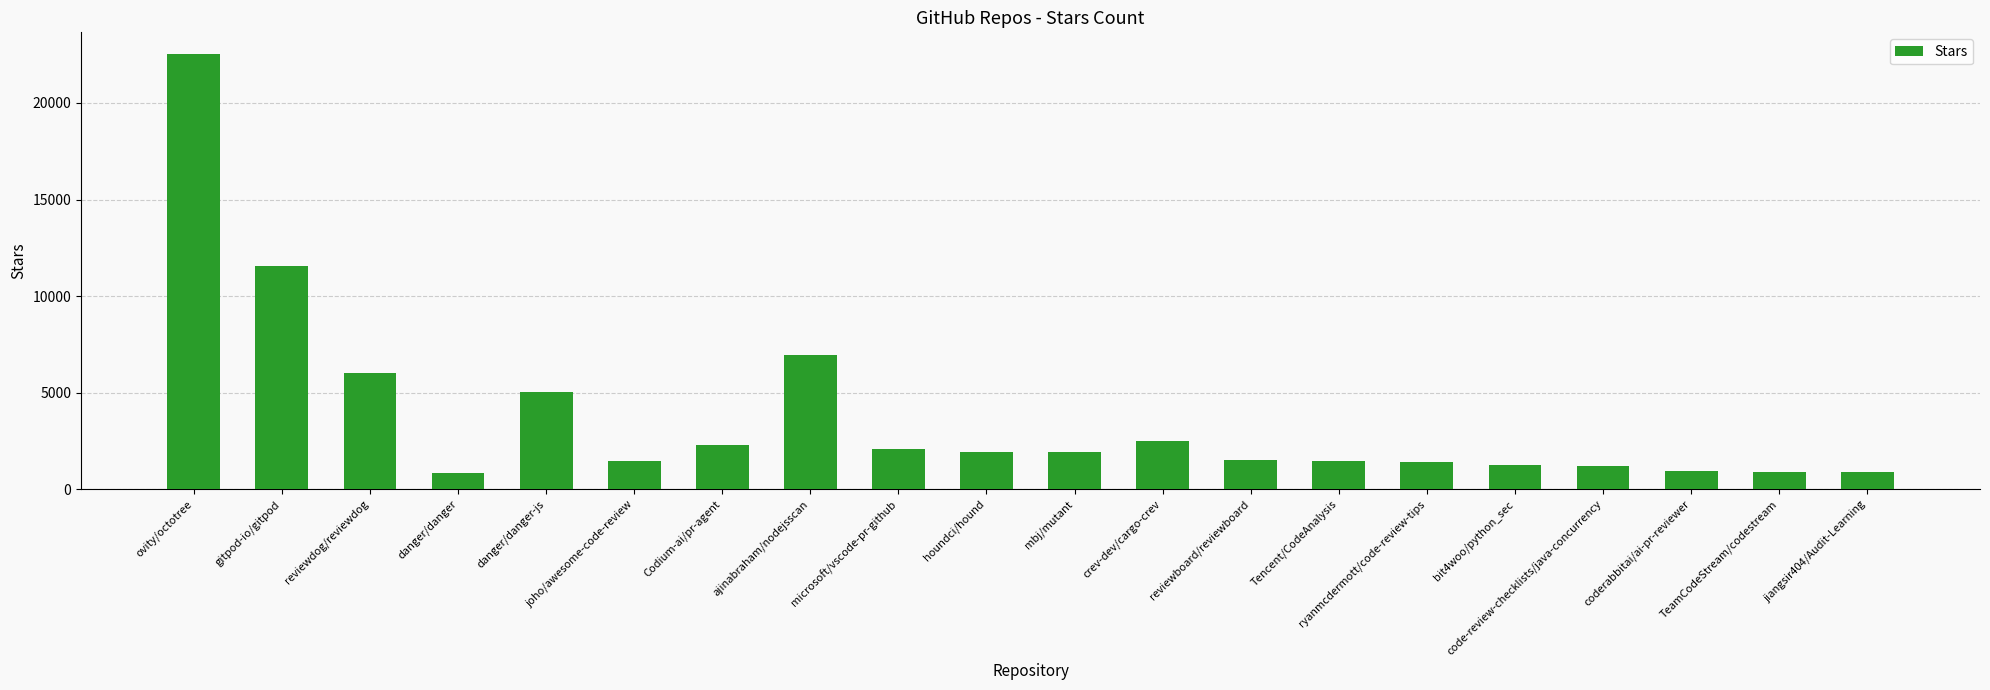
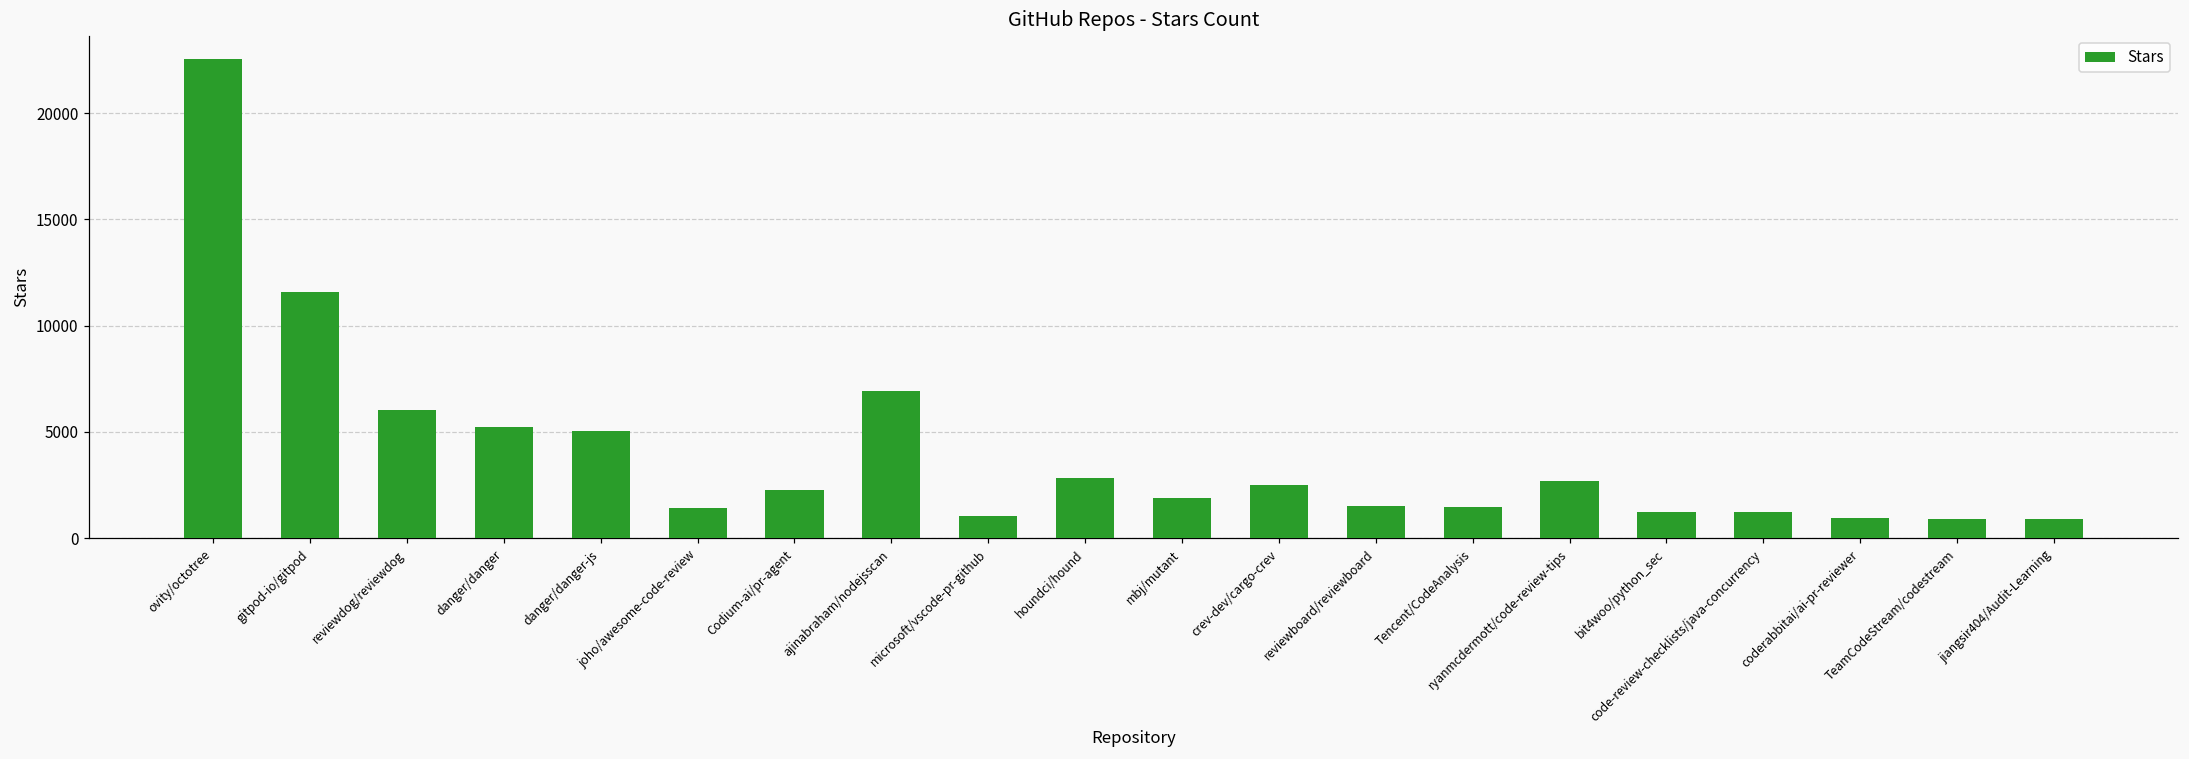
danger/danger: 800 -> 5200
microsoft/vscode-pr-github: 2100 -> 1000
houndci/hound: 1900 -> 2800
ryanmcdermott/code-review-tips: 1400 -> 2700
